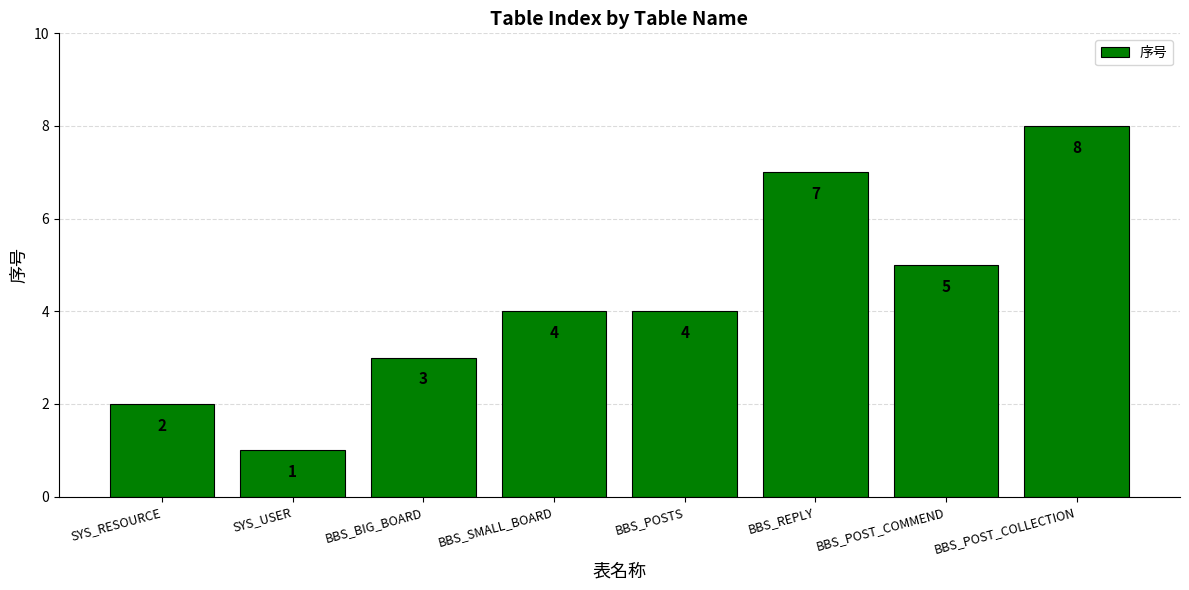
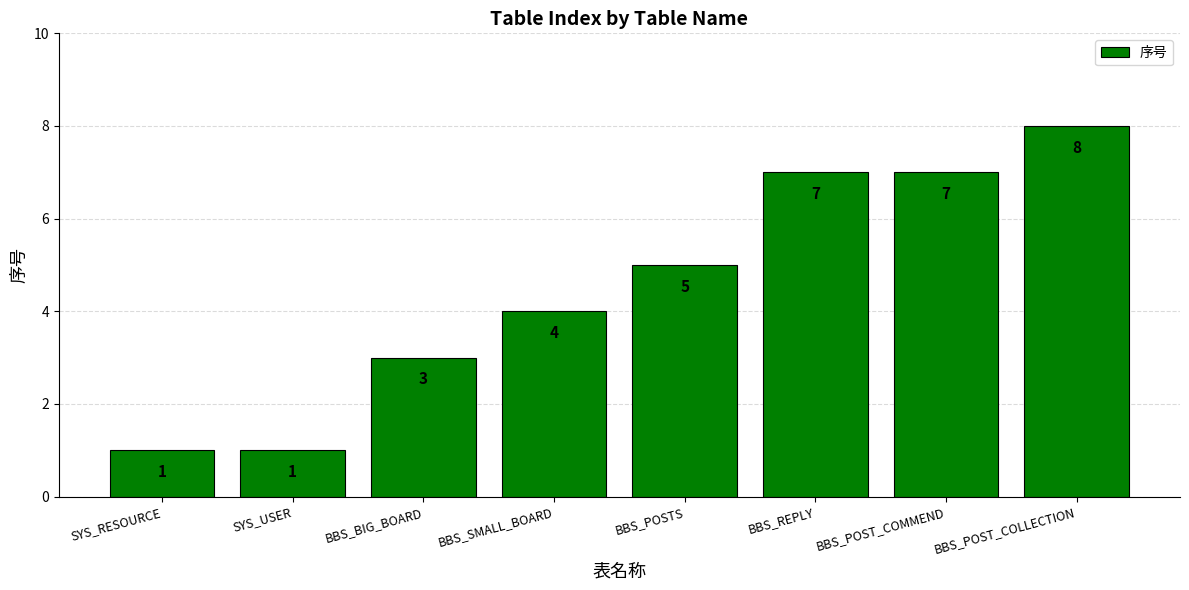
SYS_RESOURCE: 2 -> 1
BBS_POSTS: 4 -> 5
BBS_POST_COMMEND: 5 -> 7
